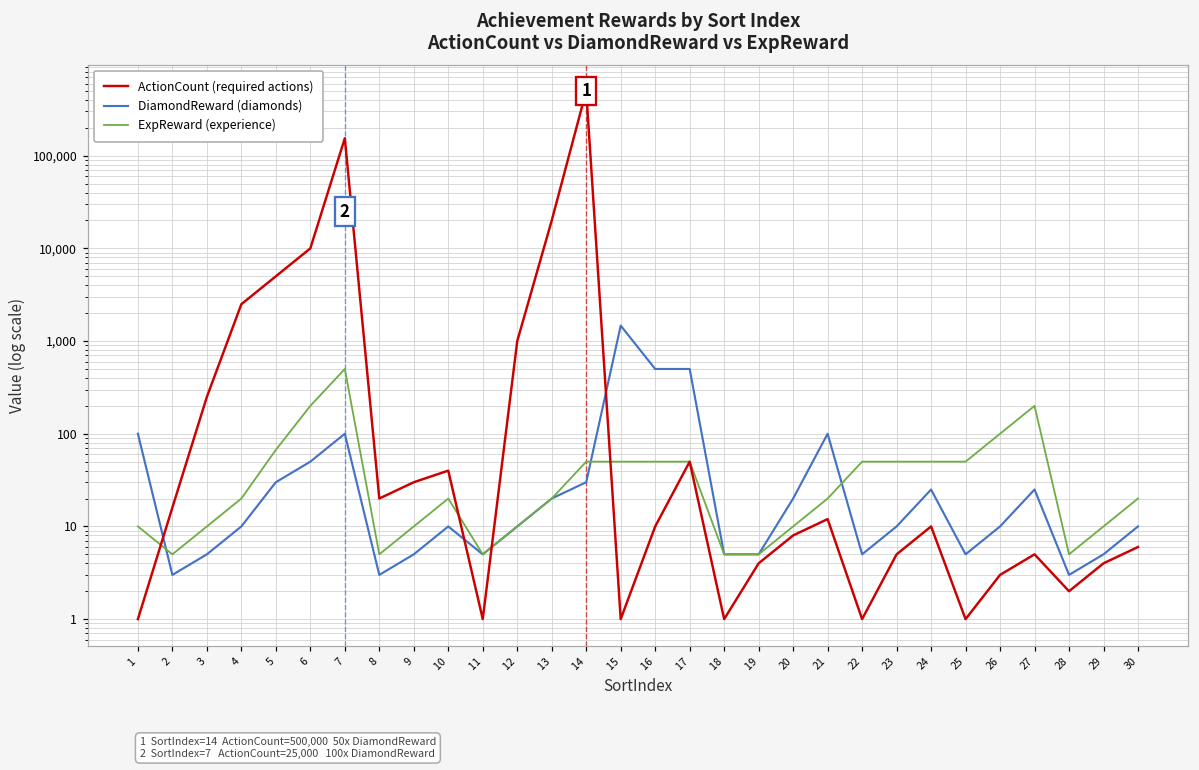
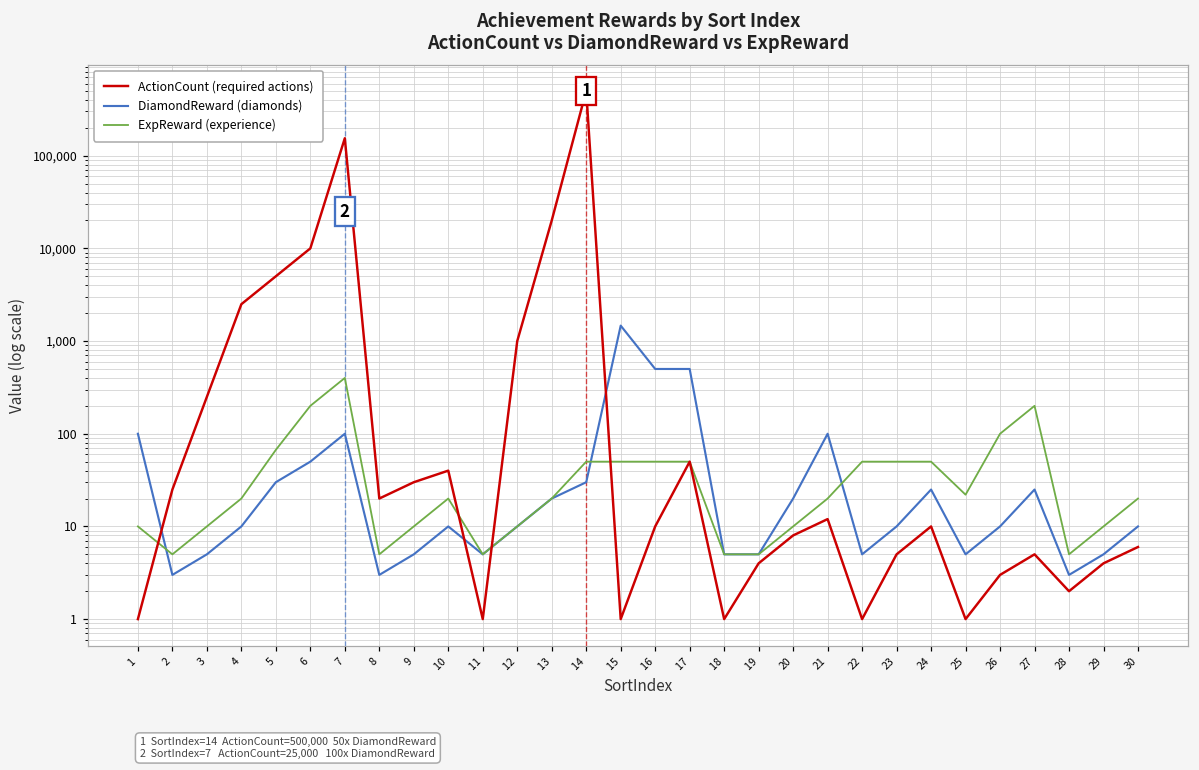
ActionCount (required actions), 2: 16 -> 25
ExpReward (experience), 7: 500 -> 400
ExpReward (experience), 25: 50 -> 22
